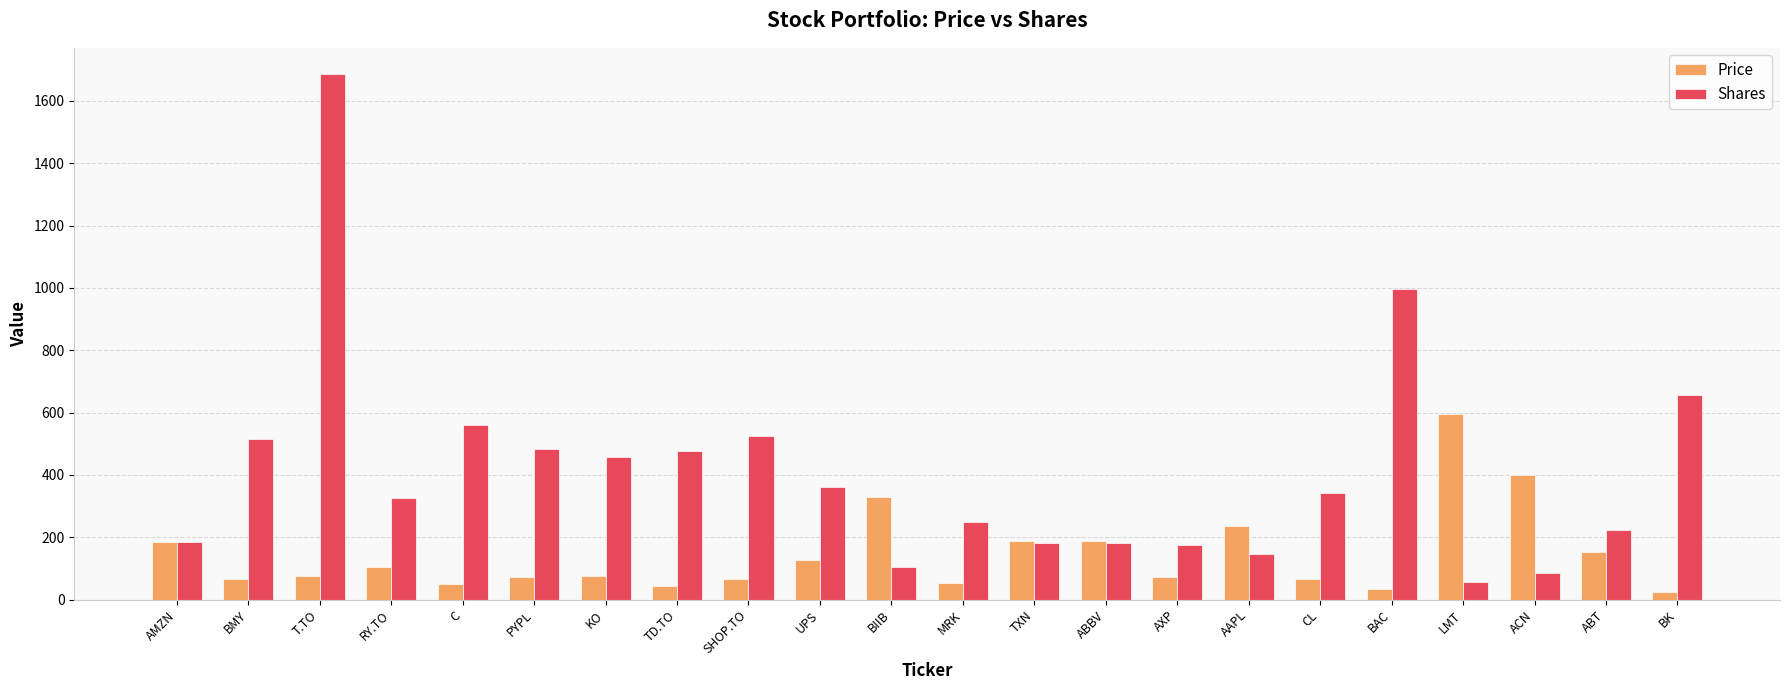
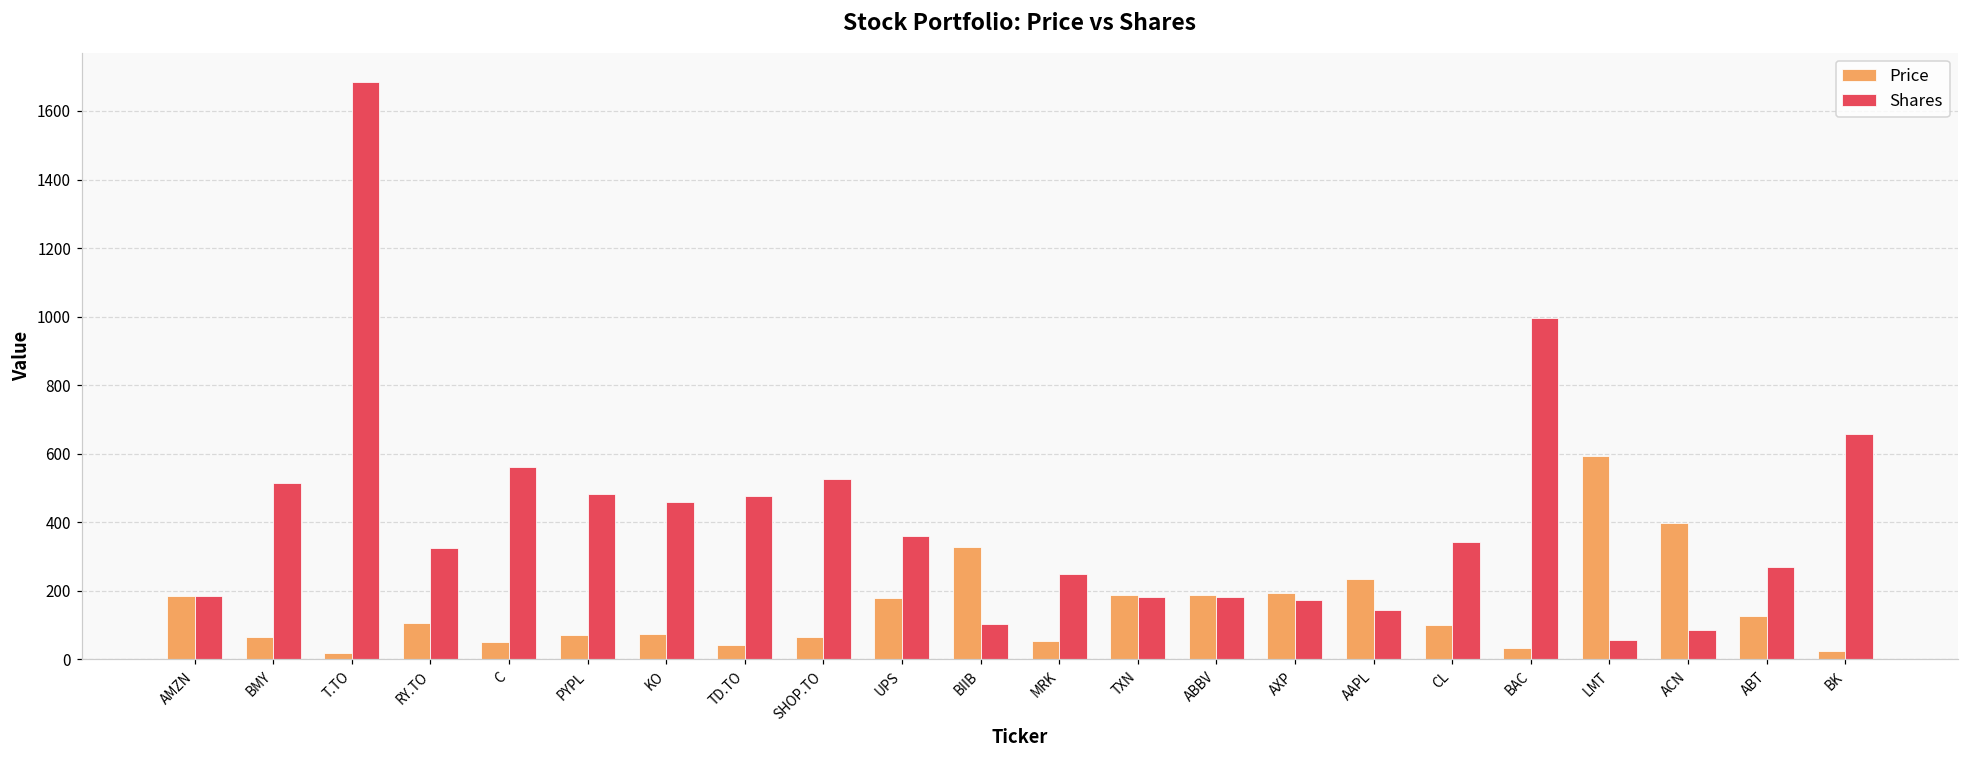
Price, T.TO: 80 -> 20
Price, UPS: 130 -> 180
Price, AXP: 70 -> 200
Price, CL: 60 -> 100
Price, ABT: 150 -> 130
Shares, ABT: 220 -> 270
